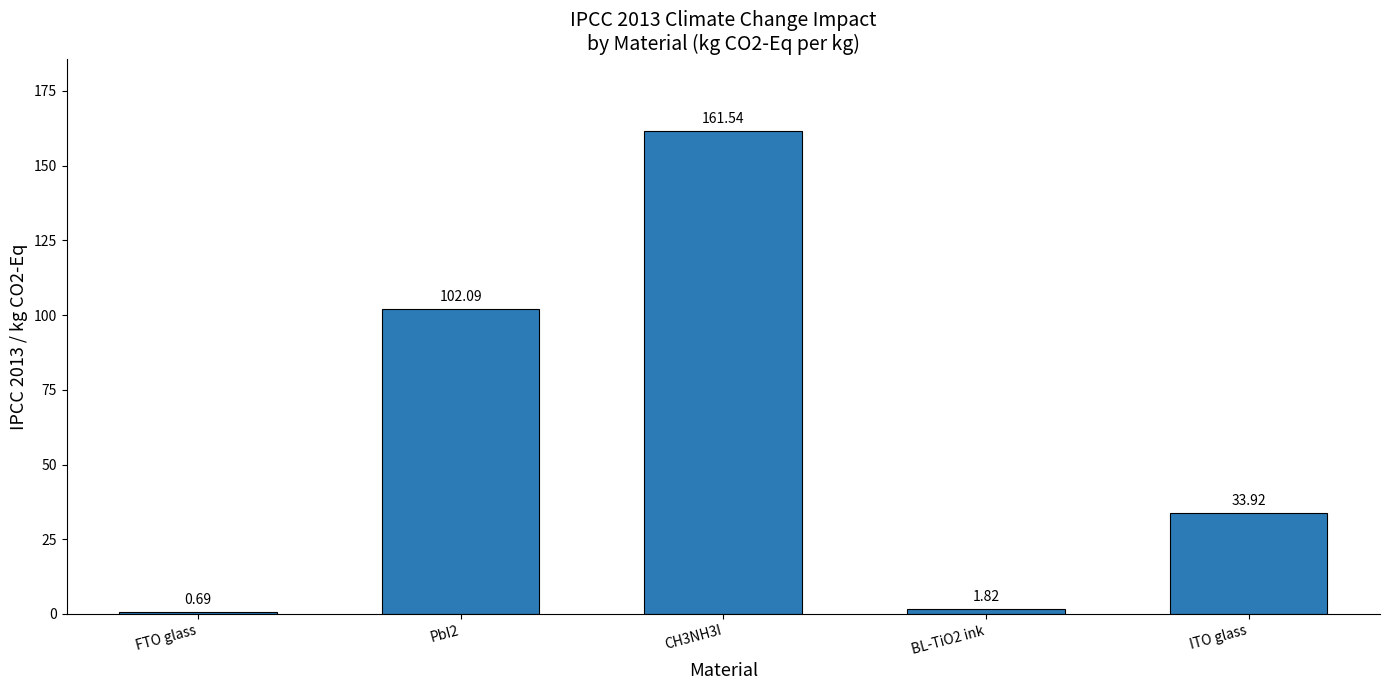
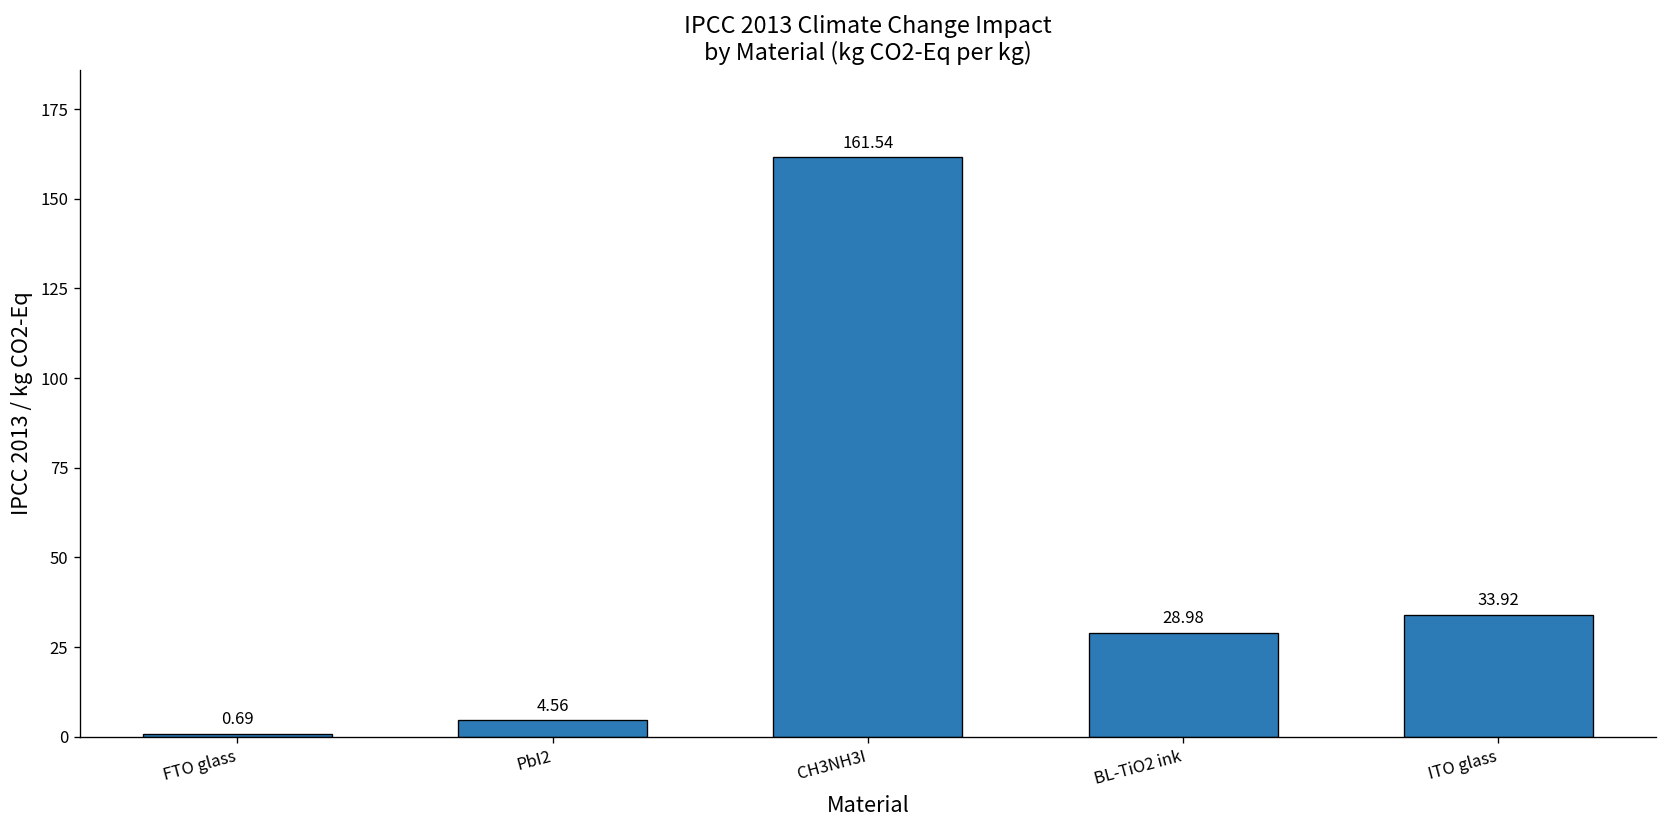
PbI2: 102.09 -> 4.56
BL-TiO2 ink: 1.82 -> 28.98
